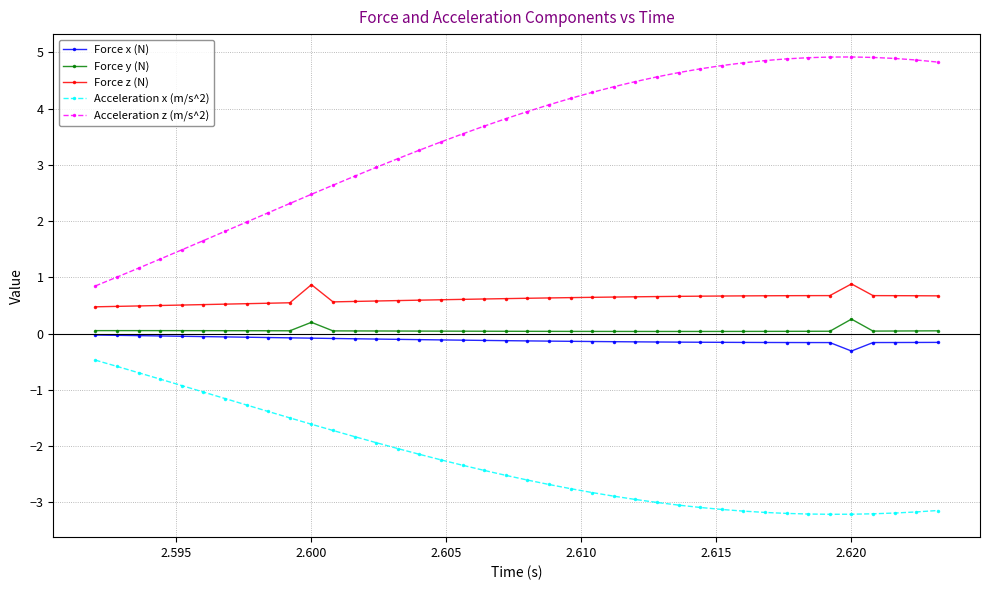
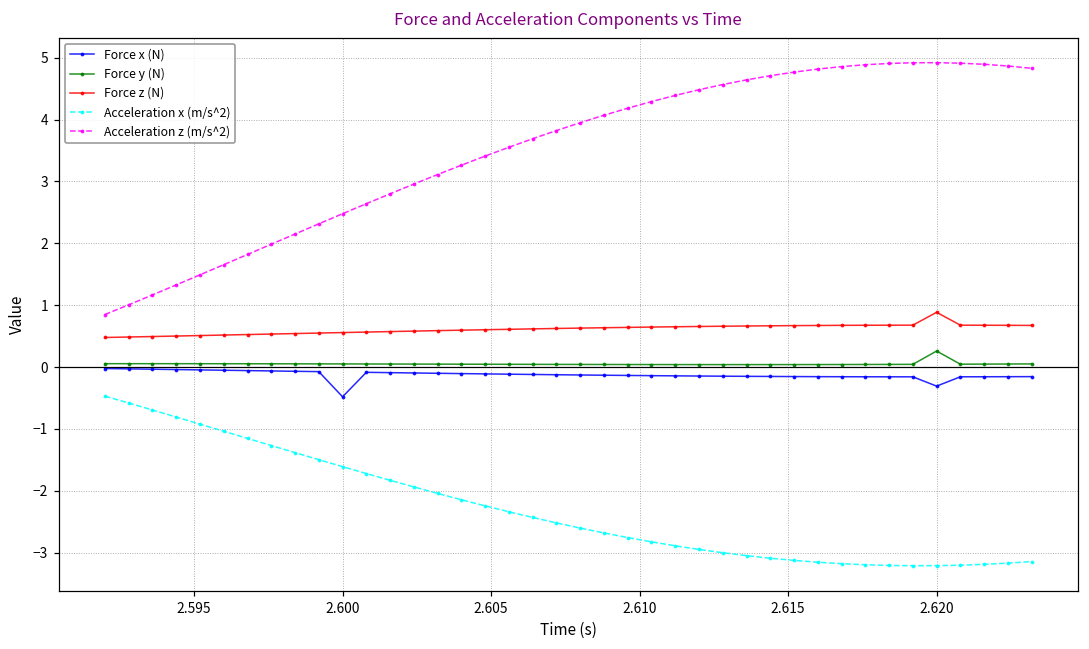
Force x (N), 2.600: -0.1 -> -0.5
Force y (N), 2.600: 0.2 -> 0.1
Force z (N), 2.600: 0.9 -> 0.6
